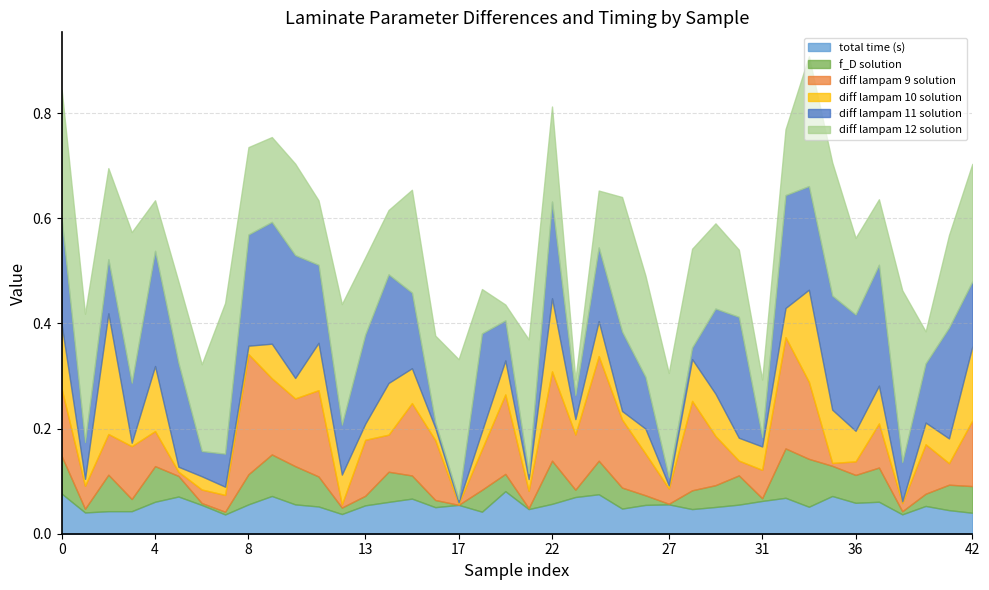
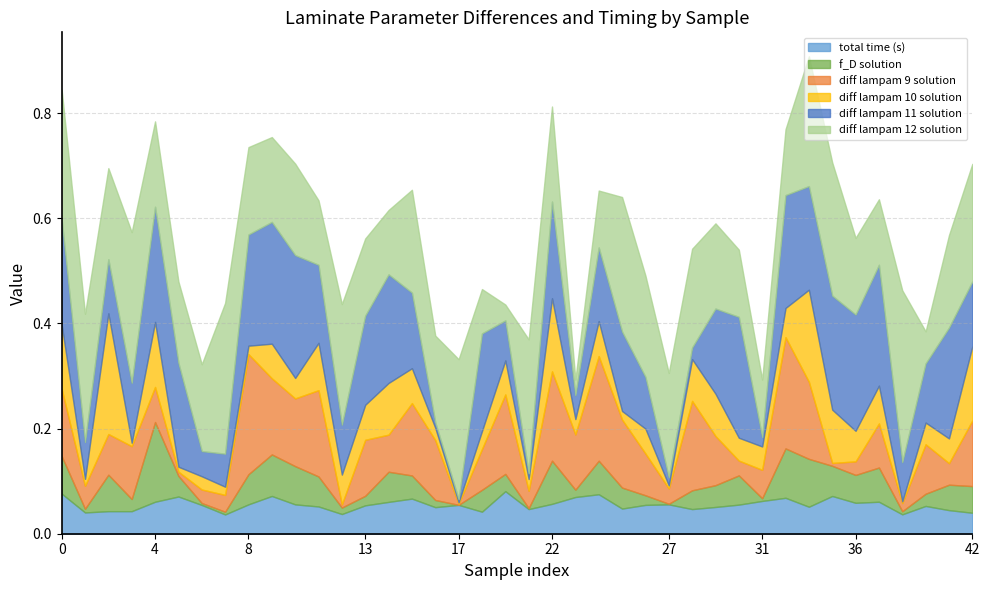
f_D solution, 4: 0.07 -> 0.15
diff lampam 12 solution, 4: 0.10 -> 0.16
diff lampam 10 solution, 13: 0.03 -> 0.07
